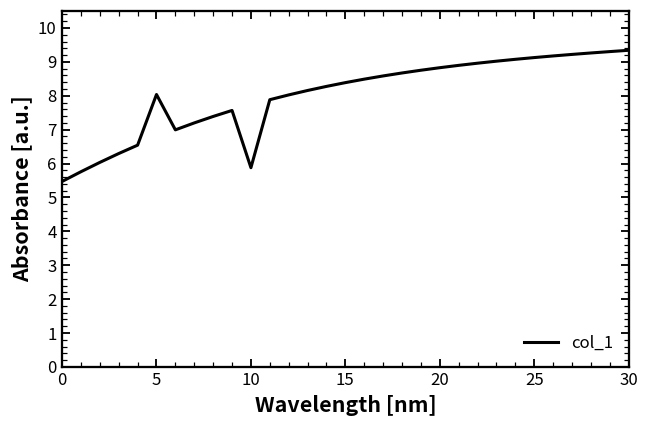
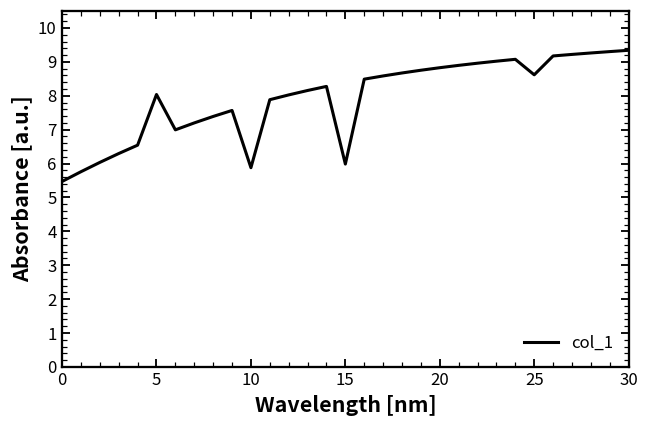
15: 8.4 -> 6.0
25: 9.1 -> 8.6
